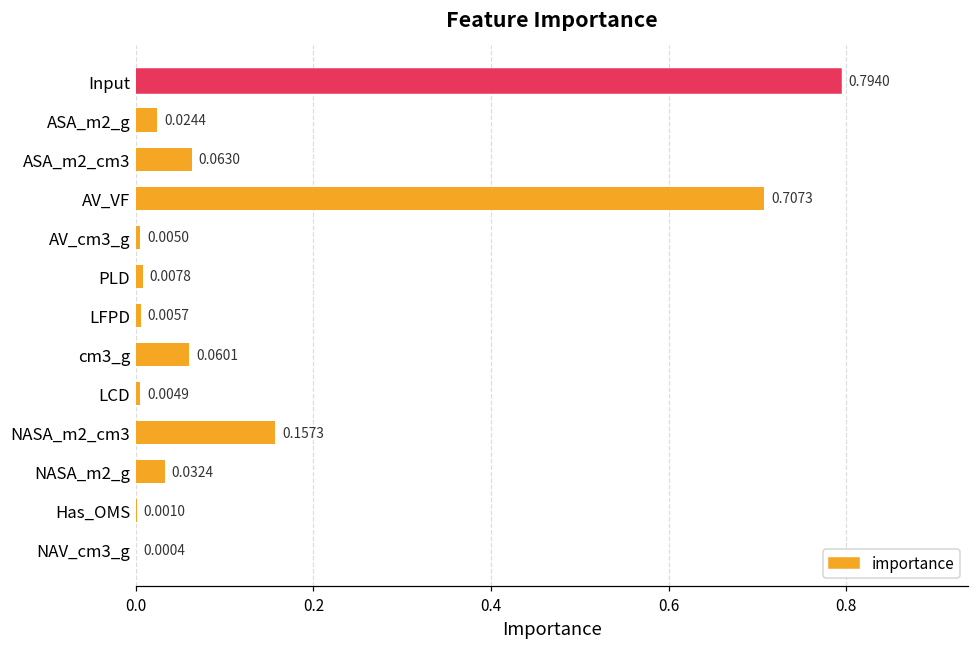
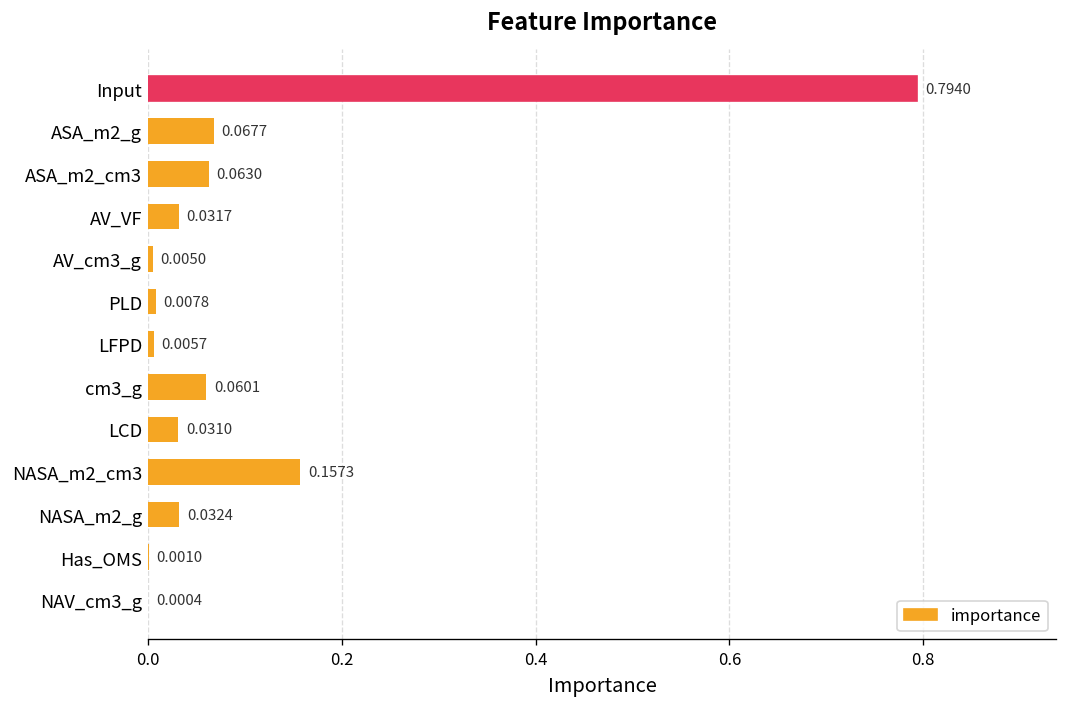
ASA_m2_g: 0.0244 -> 0.0677
AV_VF: 0.7073 -> 0.0317
LCD: 0.0049 -> 0.0310
